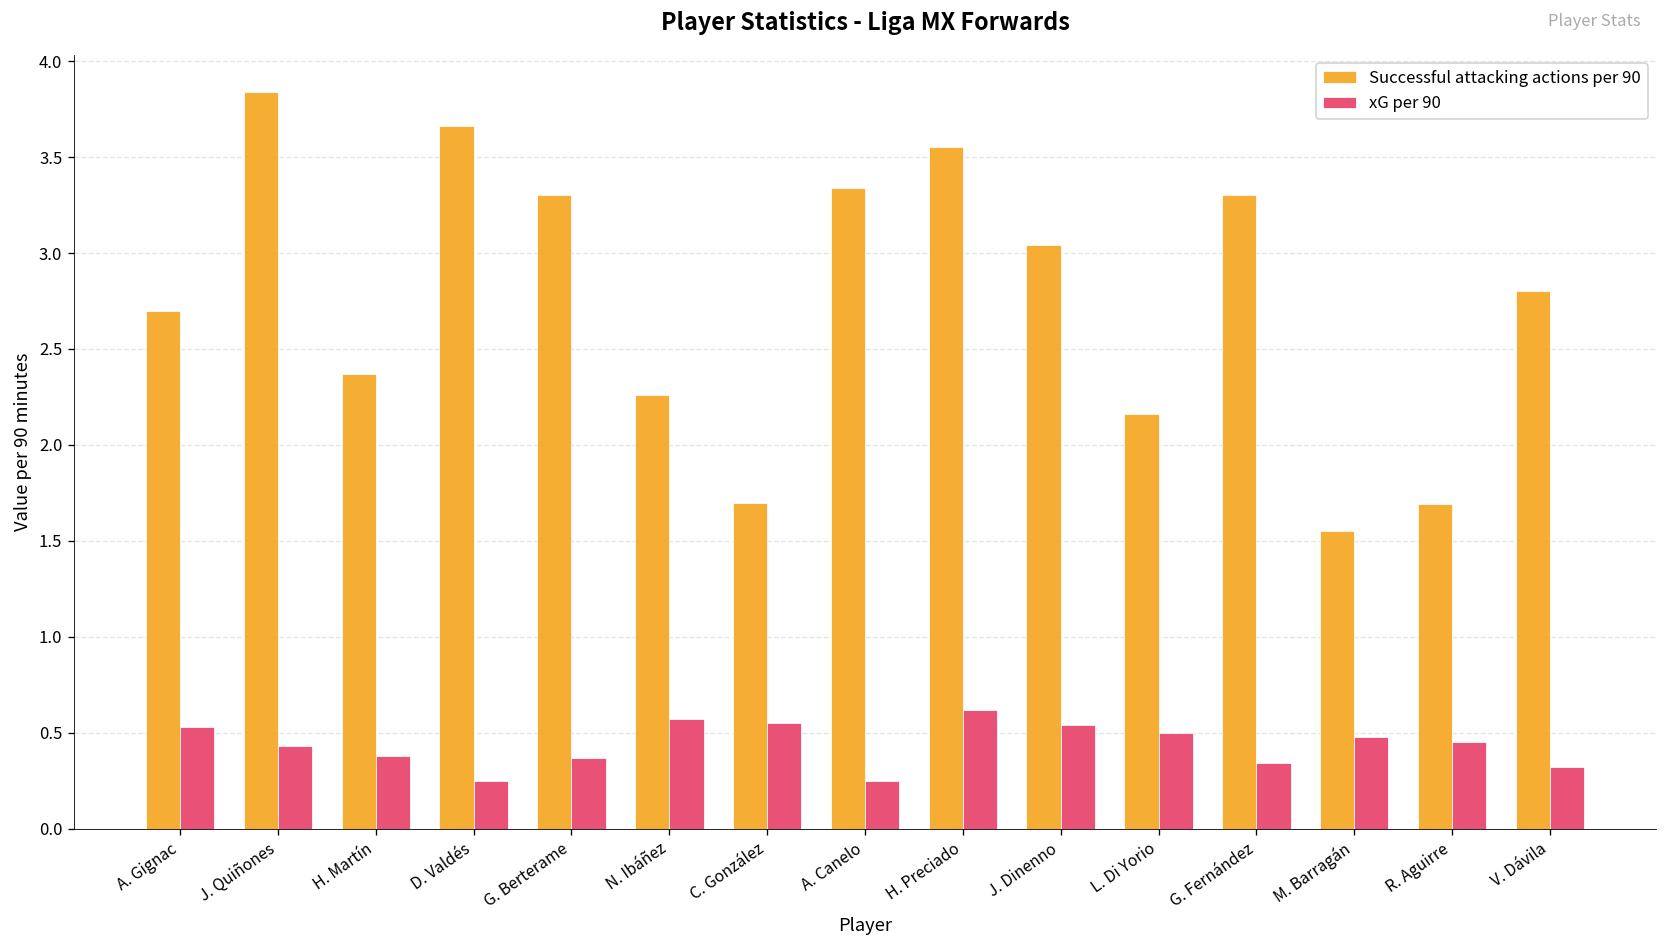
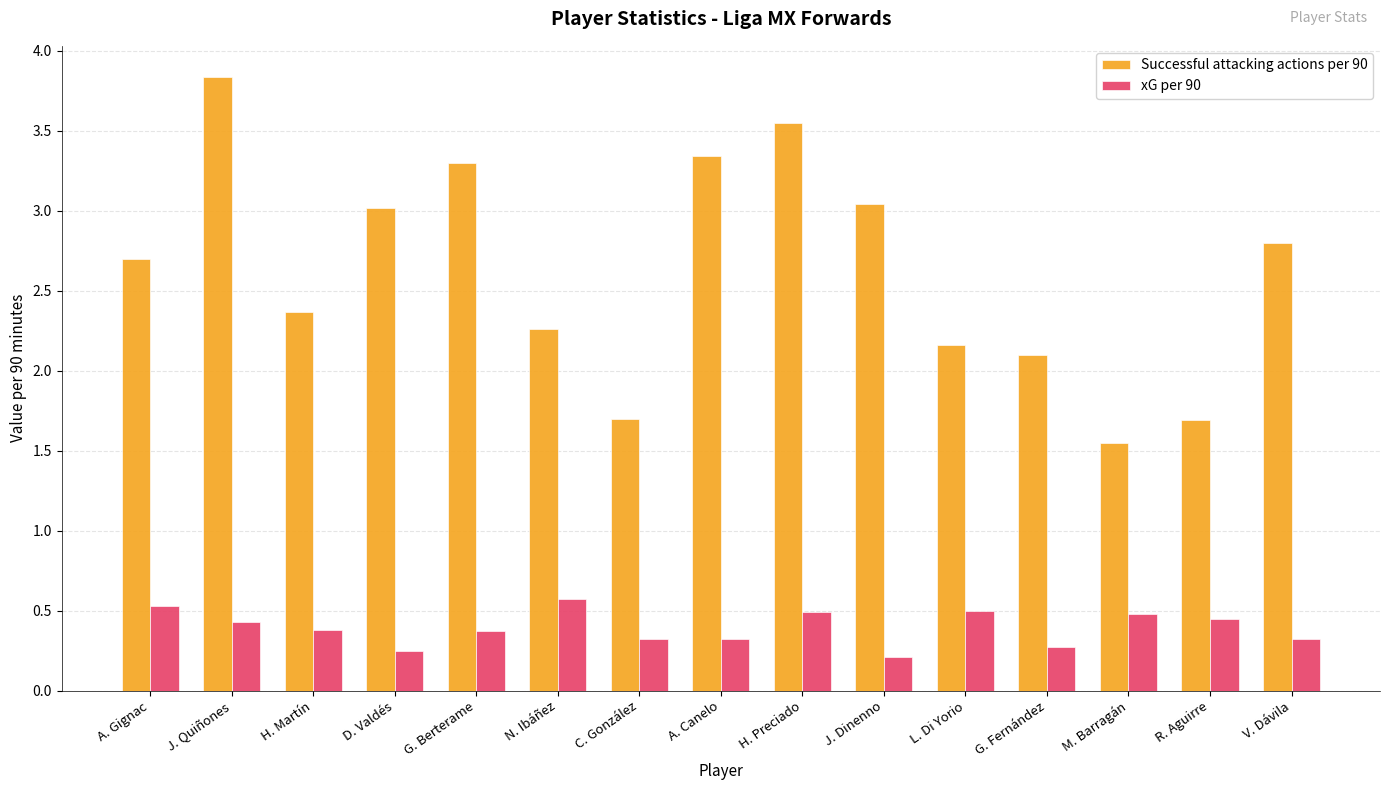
Successful attacking actions per 90, D. Valdés: 3.66 -> 3.02
xG per 90, C. González: 0.55 -> 0.32
xG per 90, A. Canelo: 0.25 -> 0.32
xG per 90, H. Preciado: 0.62 -> 0.49
xG per 90, J. Dinenno: 0.54 -> 0.21
Successful attacking actions per 90, G. Fernández: 3.3 -> 2.1
xG per 90, G. Fernández: 0.34 -> 0.27
